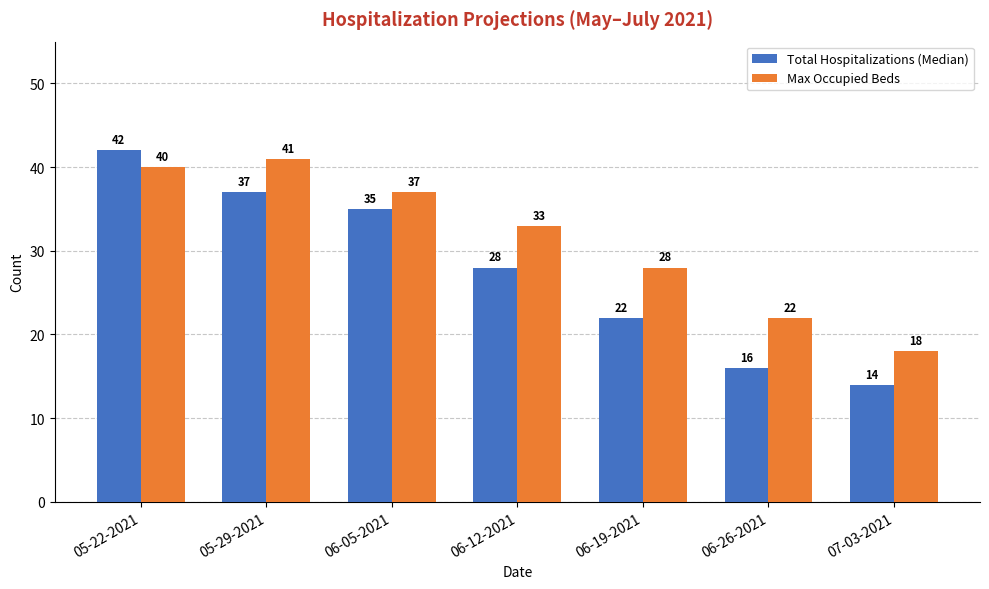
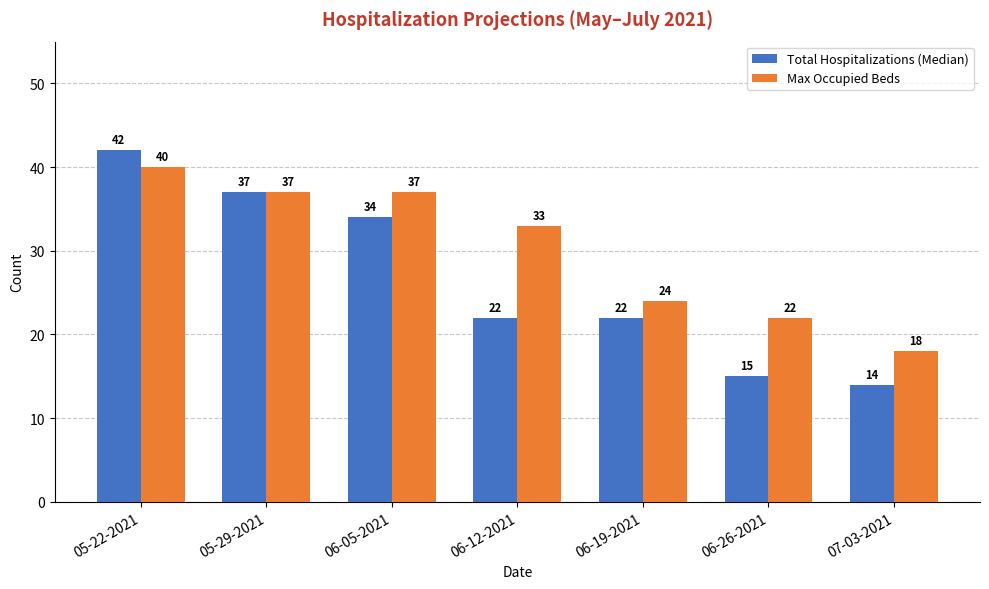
Max Occupied Beds, 05-29-2021: 41 -> 37
Total Hospitalizations (Median), 06-05-2021: 35 -> 34
Total Hospitalizations (Median), 06-12-2021: 28 -> 22
Max Occupied Beds, 06-19-2021: 28 -> 24
Total Hospitalizations (Median), 06-26-2021: 16 -> 15
